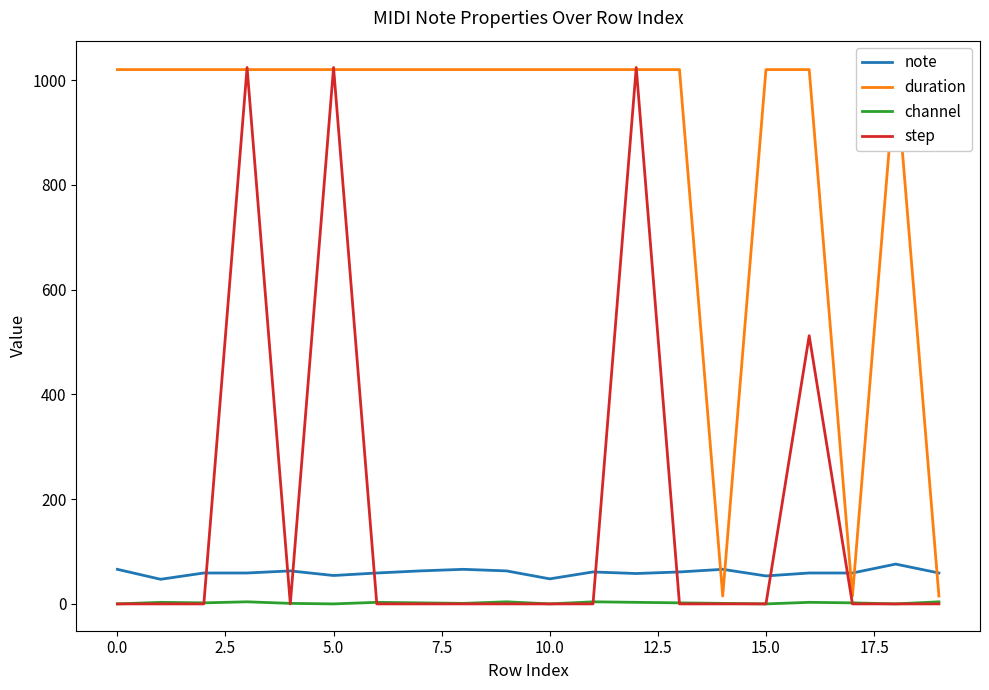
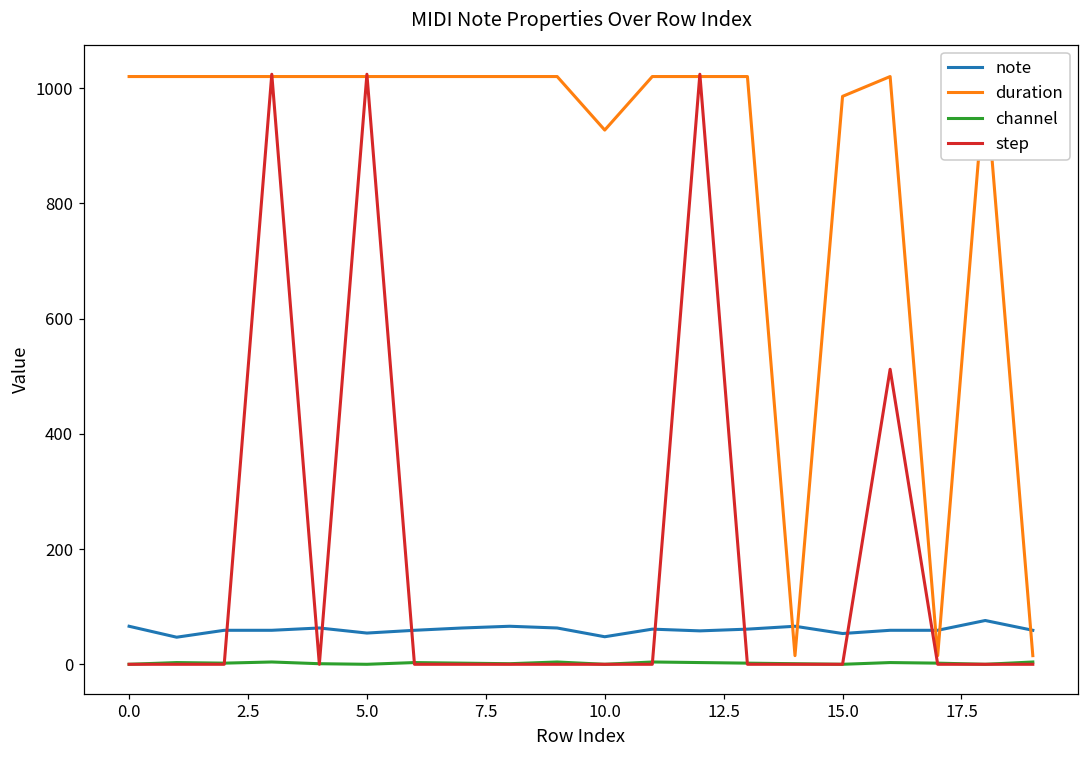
duration, 10.0: 1020 -> 930
duration, 15.0: 1020 -> 990
